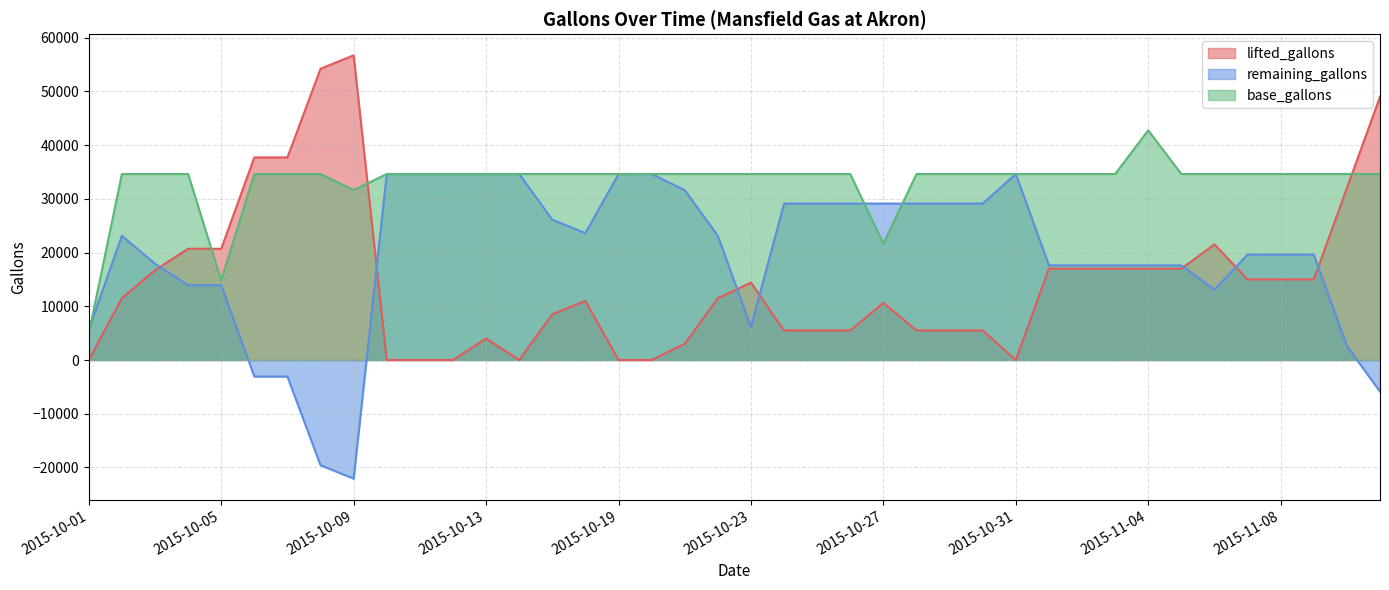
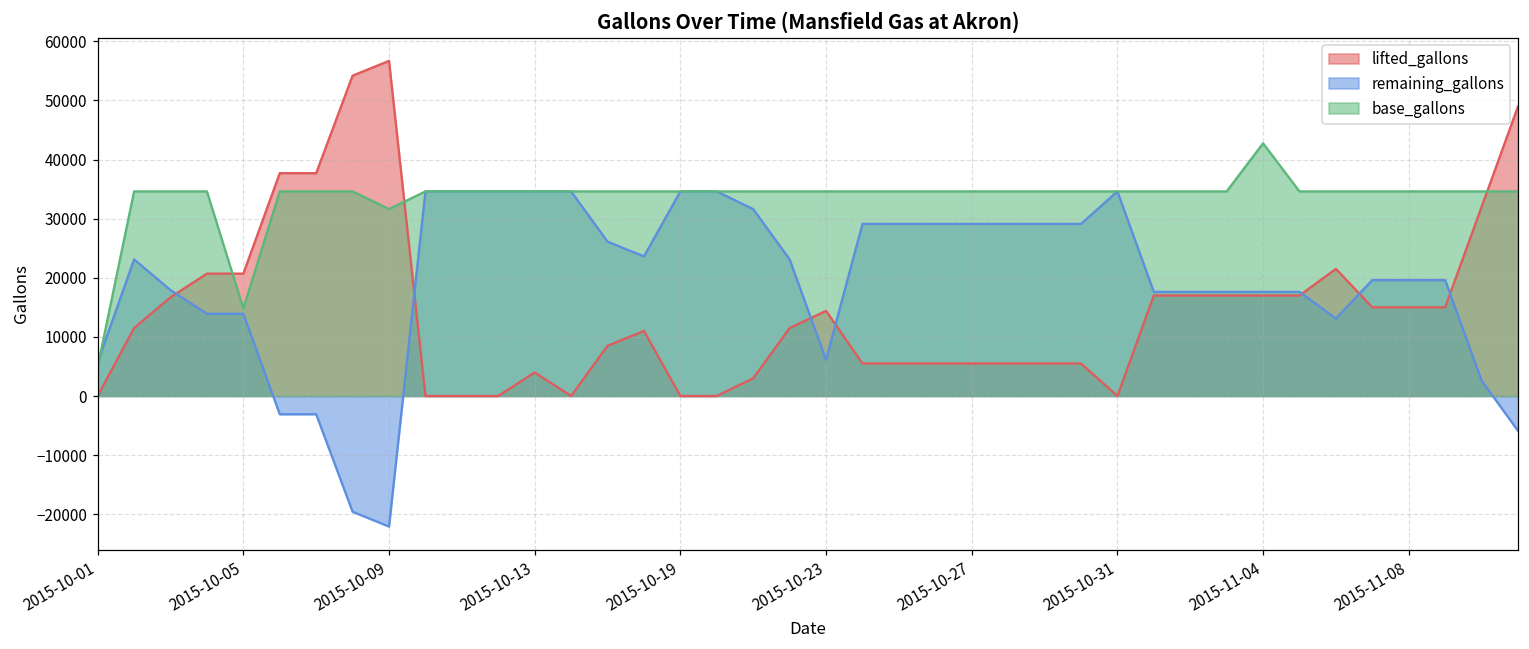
lifted_gallons, 2015-10-27: 11000 -> 5000
base_gallons, 2015-10-27: 22000 -> 35000
